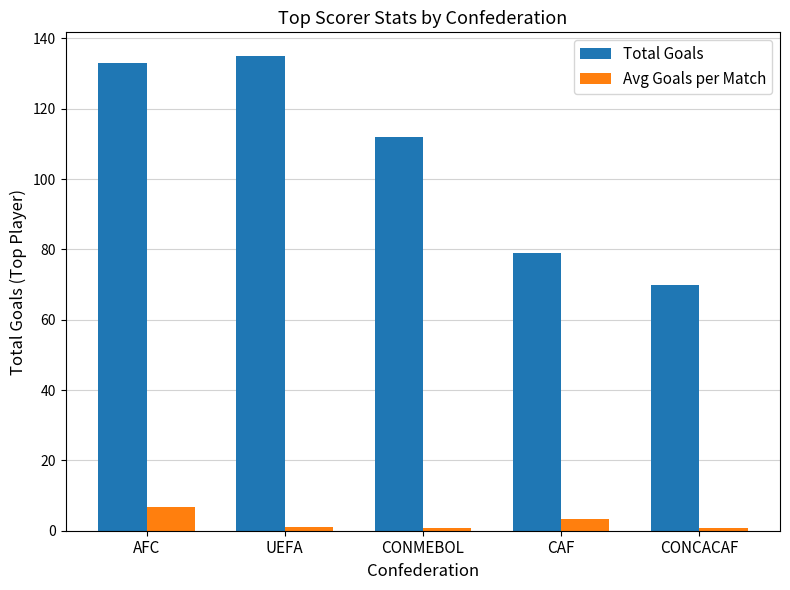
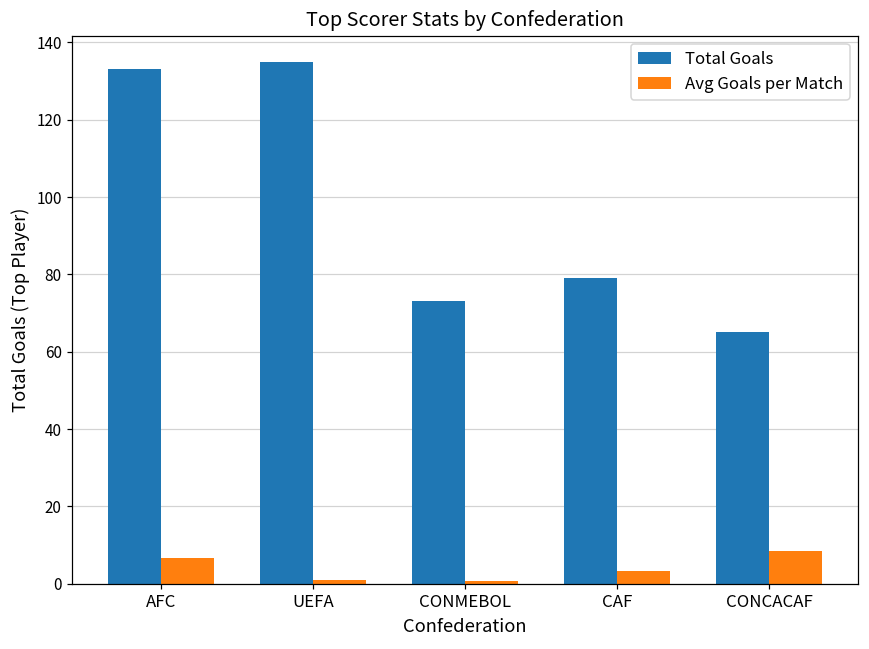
Total Goals, CONMEBOL: 112 -> 73
Total Goals, CONCACAF: 70 -> 65
Avg Goals per Match, CONCACAF: 1 -> 9
